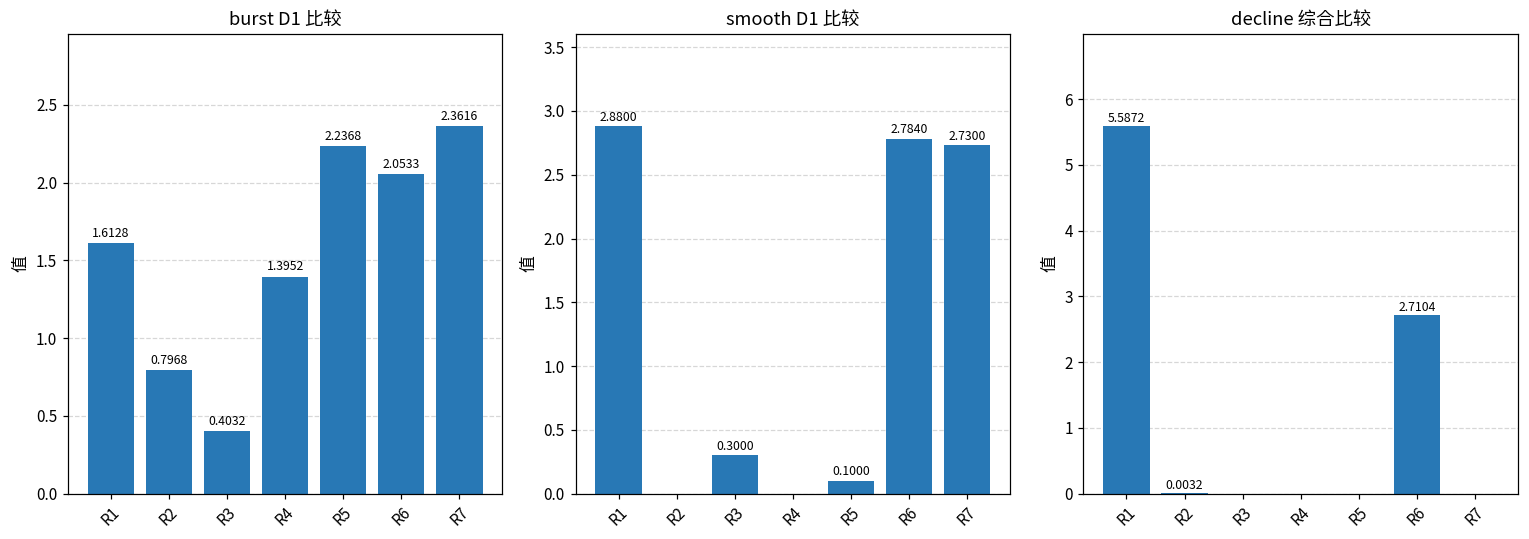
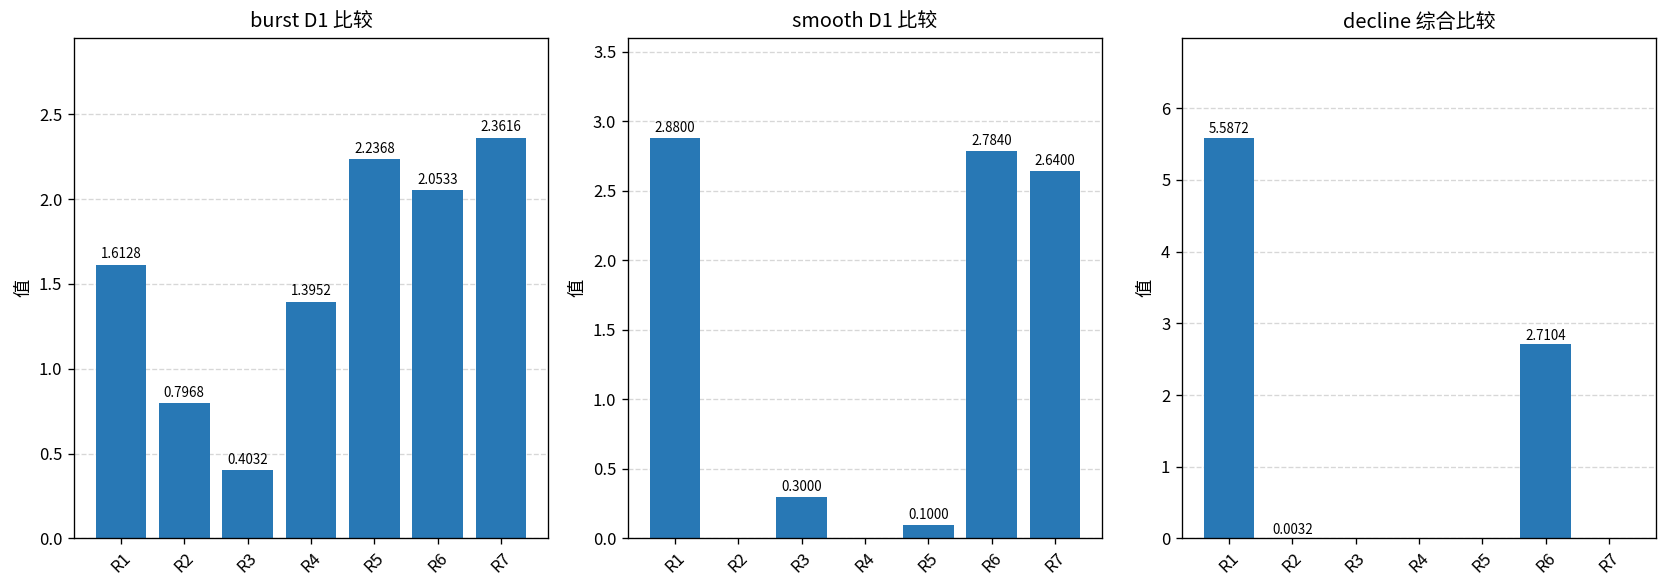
smooth D1 比较, R7: 2.7300 -> 2.6400
